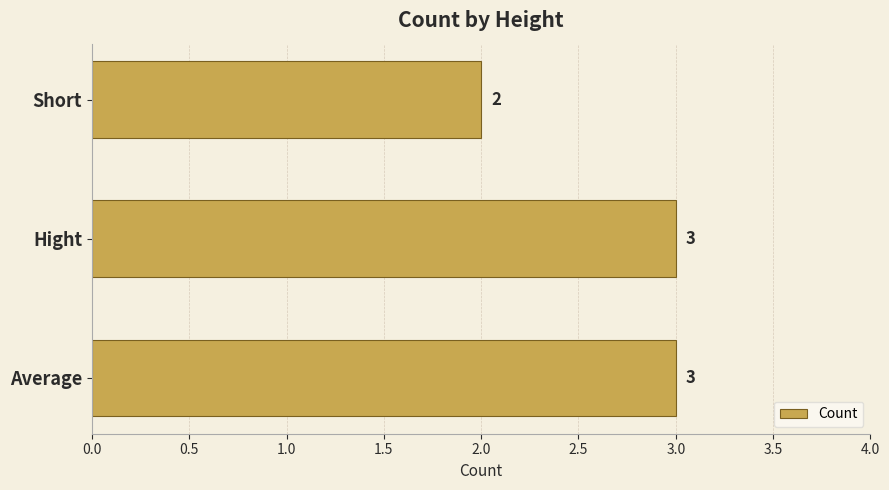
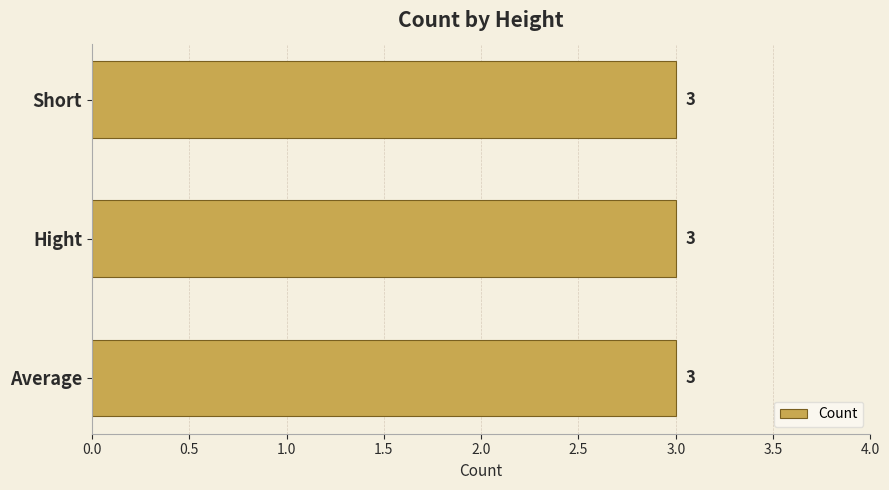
Short: 2 -> 3
